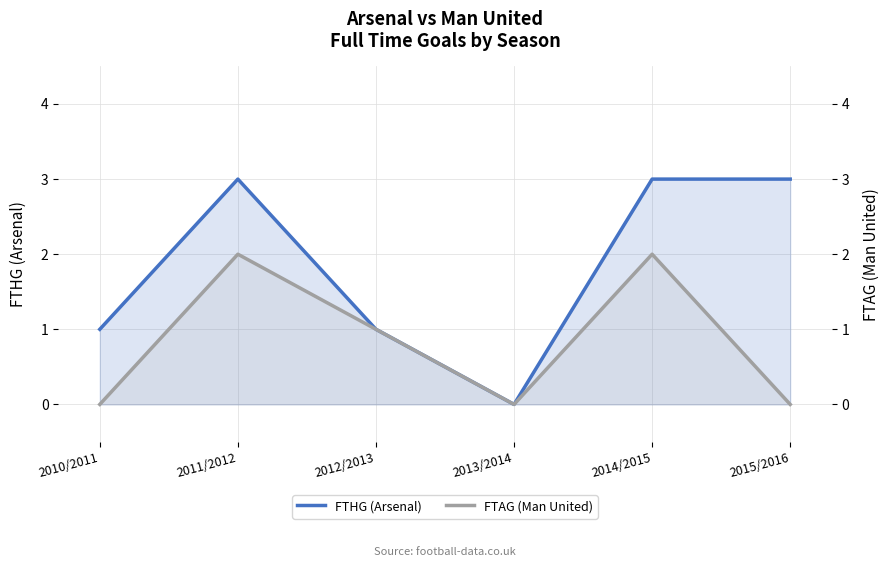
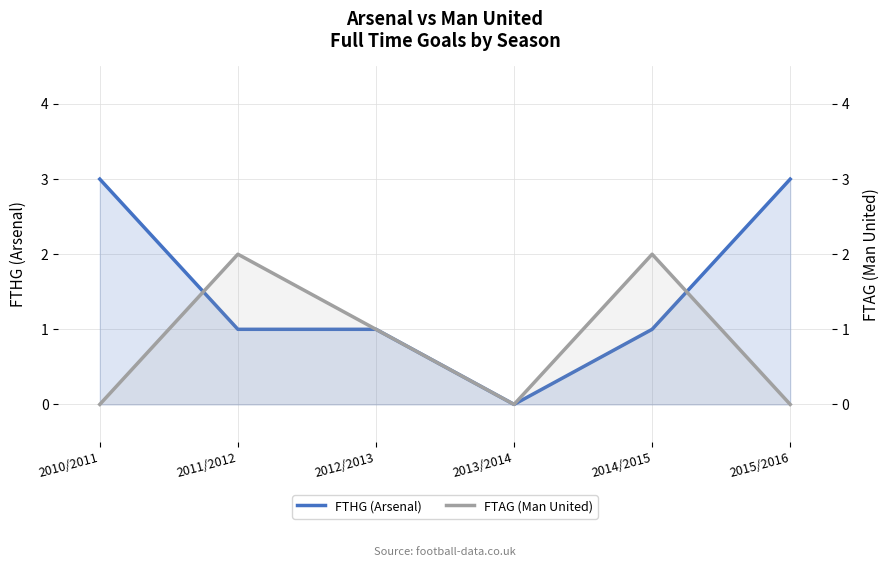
FTHG (Arsenal), 2010/2011: 1 -> 3
FTHG (Arsenal), 2011/2012: 3 -> 1
FTHG (Arsenal), 2014/2015: 3 -> 1
